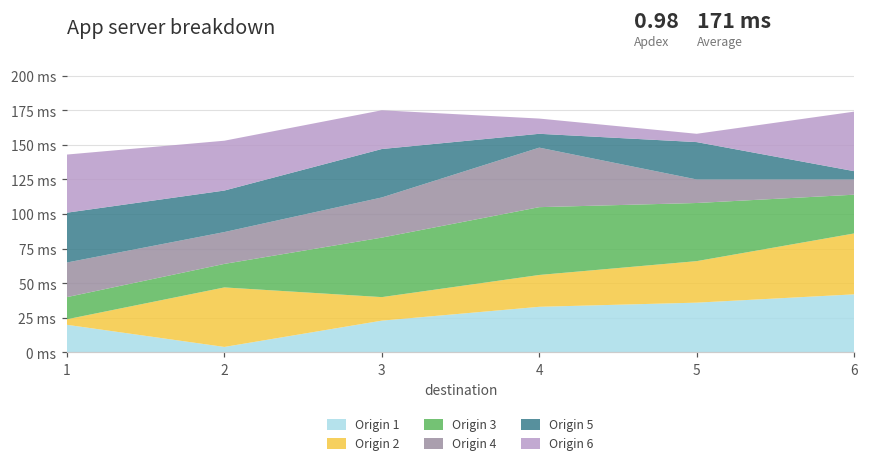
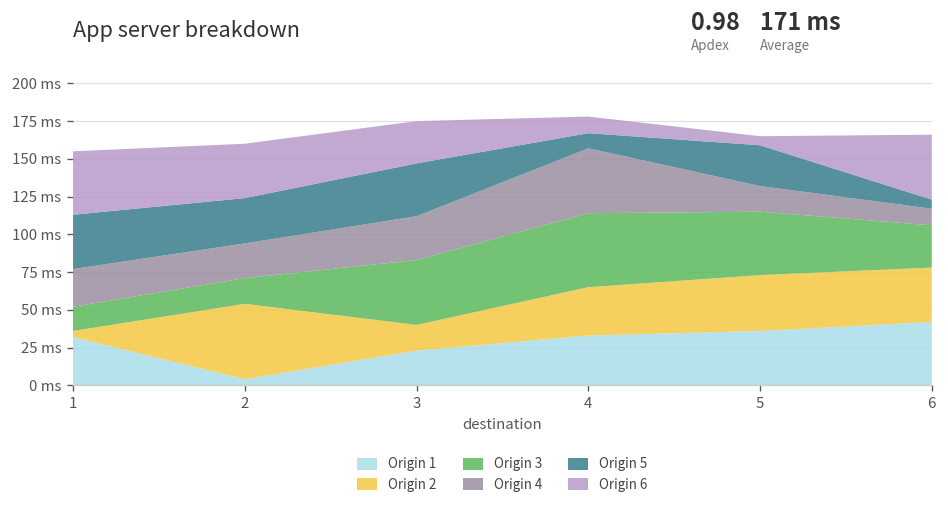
Origin 1, 1: 20 ms -> 32 ms
Origin 2, 2: 43 ms -> 50 ms
Origin 2, 4: 23 ms -> 32 ms
Origin 2, 5: 30 ms -> 37 ms
Origin 2, 6: 44 ms -> 36 ms
